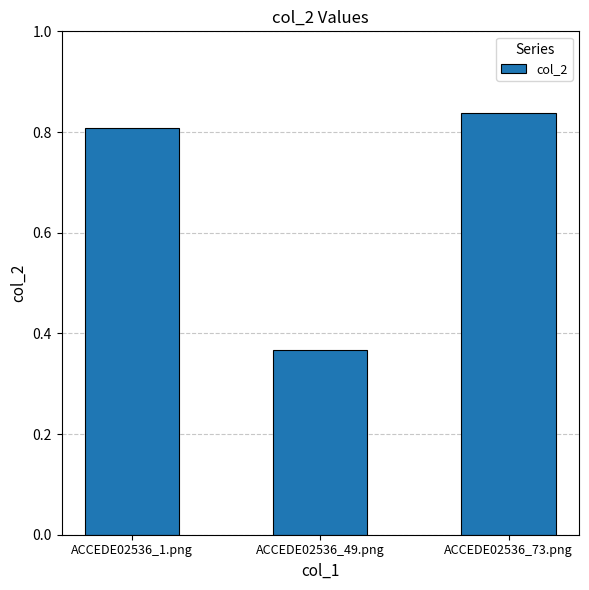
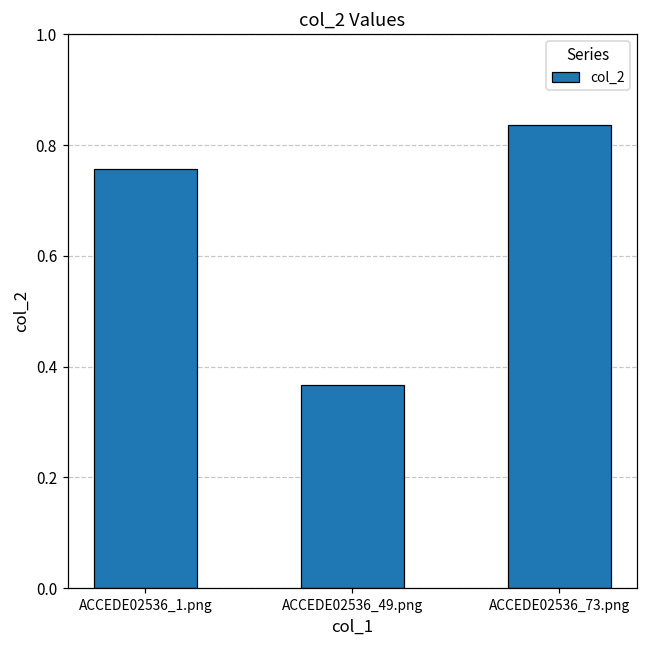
ACCEDE02536_1.png: 0.81 -> 0.76
